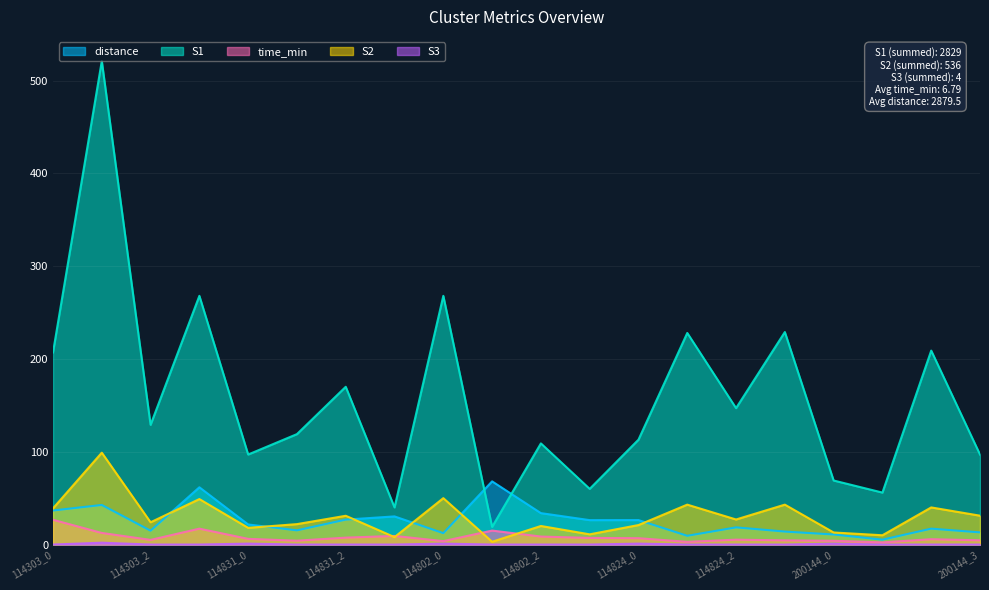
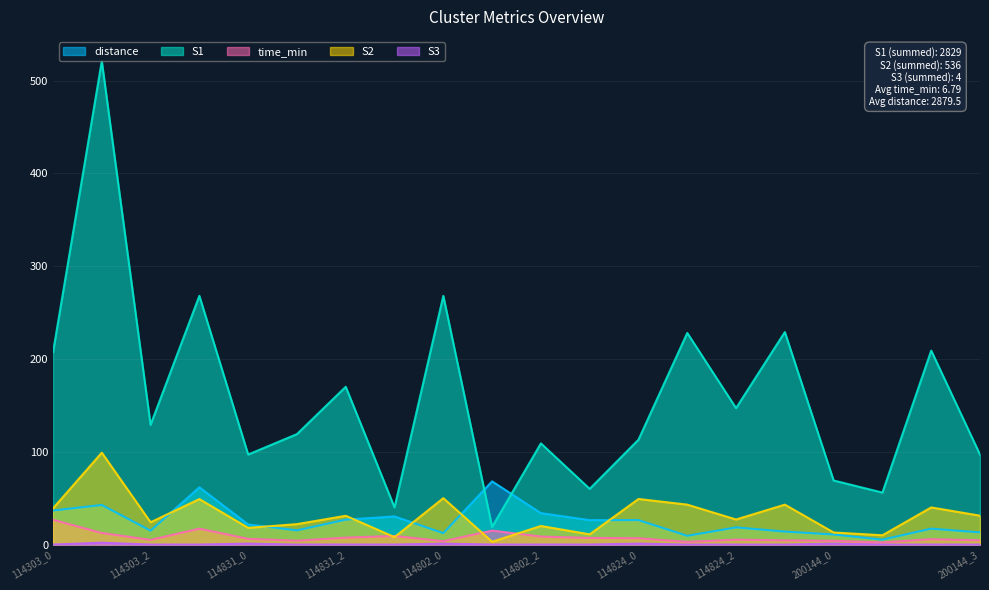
S2, 114824_0: 20 -> 50
